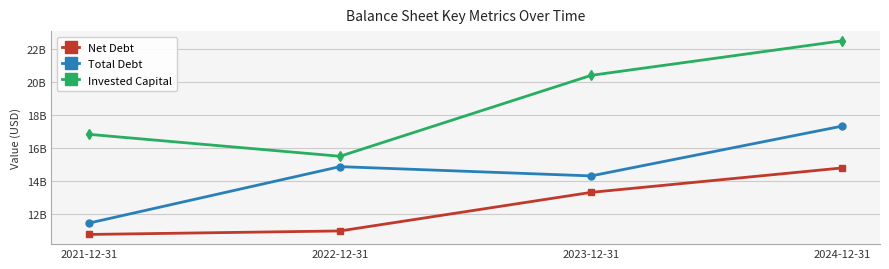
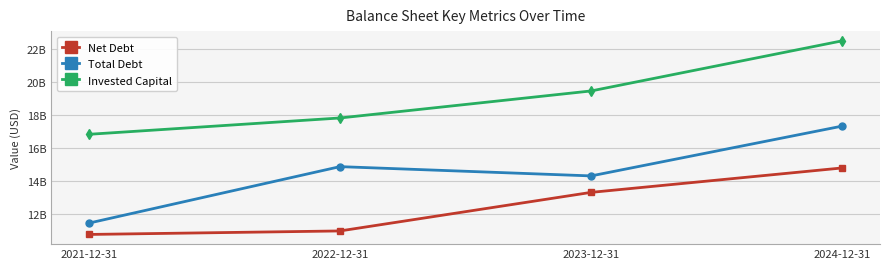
Invested Capital, 2022-12-31: 15500000000 -> 17800000000
Invested Capital, 2023-12-31: 20400000000 -> 19400000000
